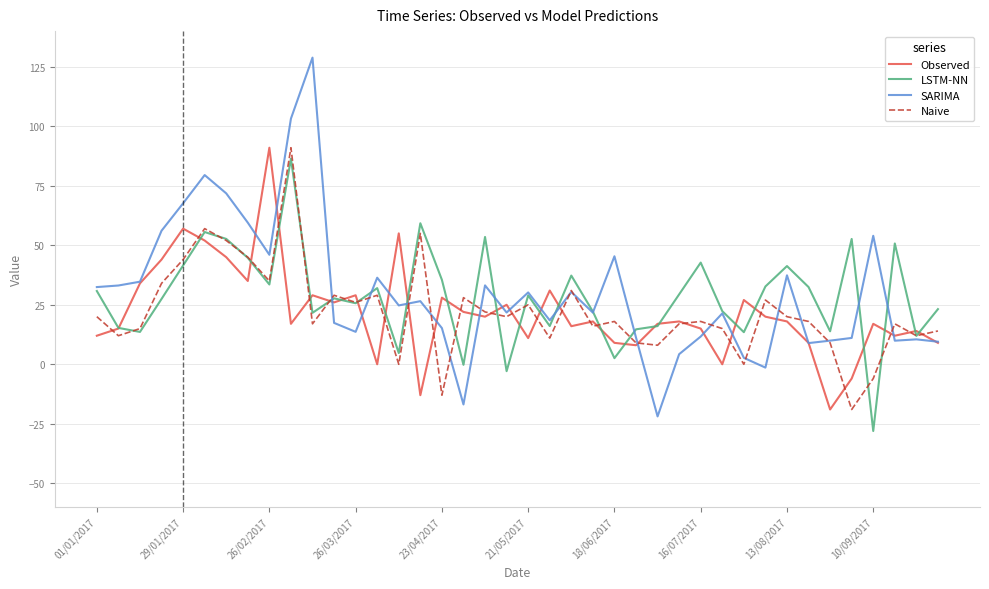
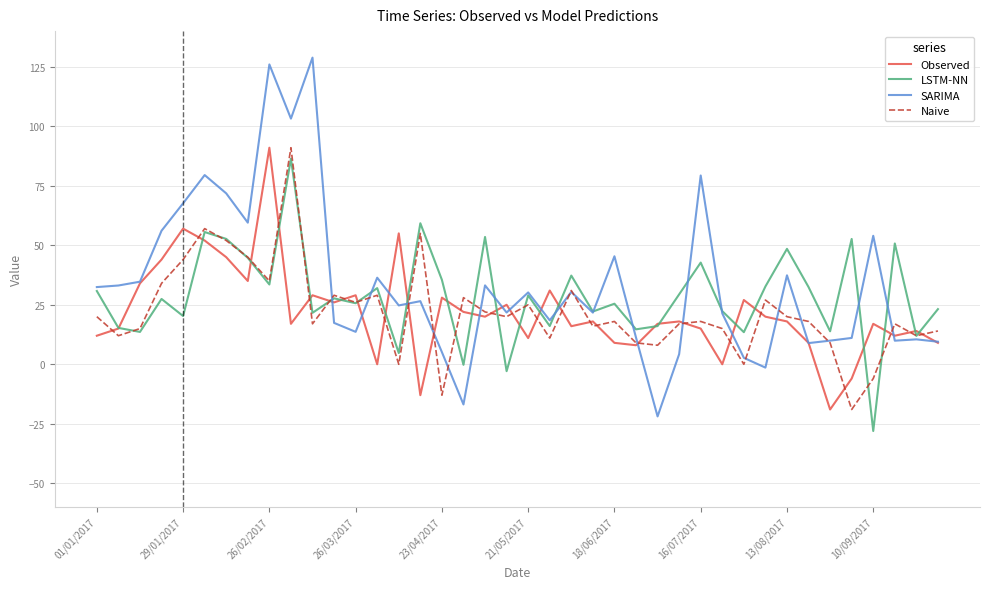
LSTM-NN, 29/01/2017: 42 -> 20
SARIMA, 26/02/2017: 46 -> 126
SARIMA, 23/04/2017: 15 -> 5
LSTM-NN, 18/06/2017: 3 -> 25
SARIMA, 16/07/2017: 12 -> 79
LSTM-NN, 13/08/2017: 41 -> 49
